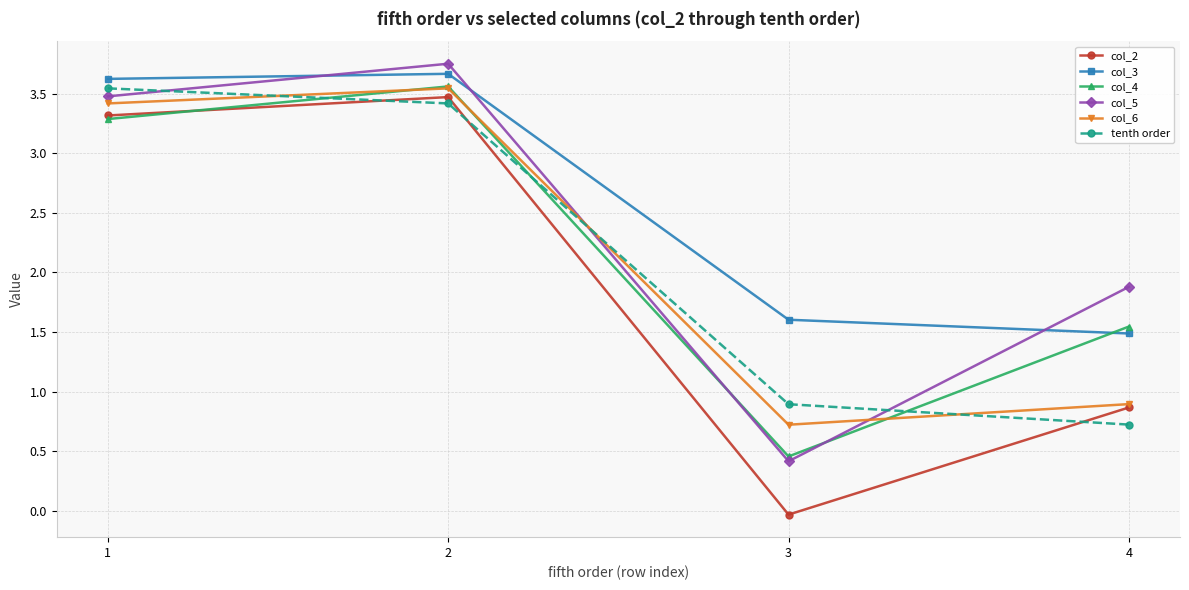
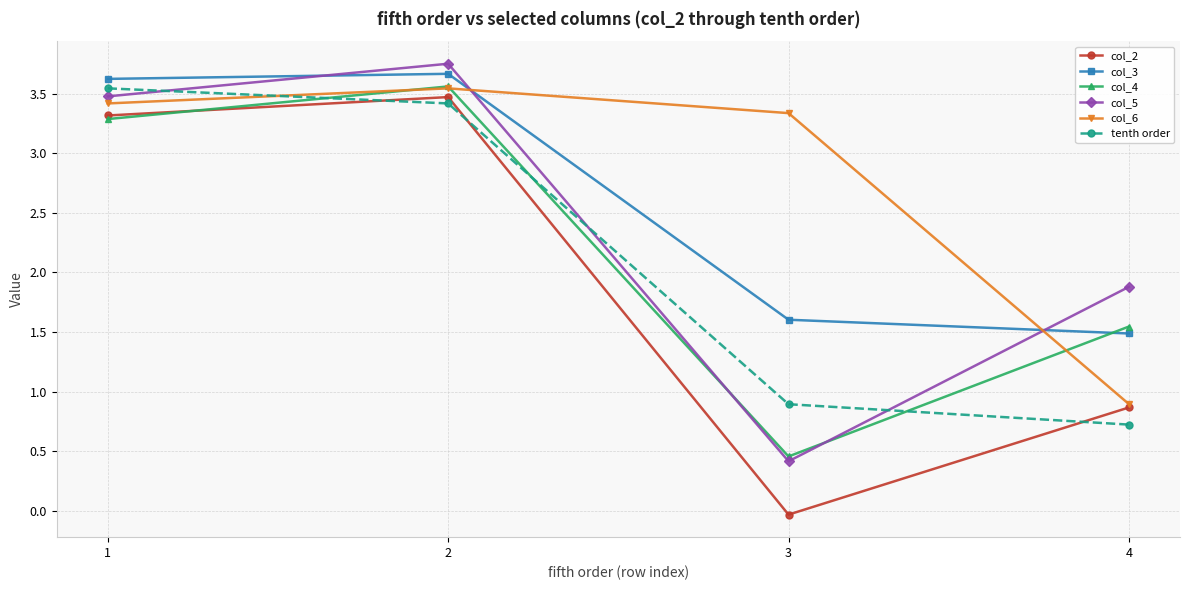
col_6, 3: 0.72 -> 3.34
